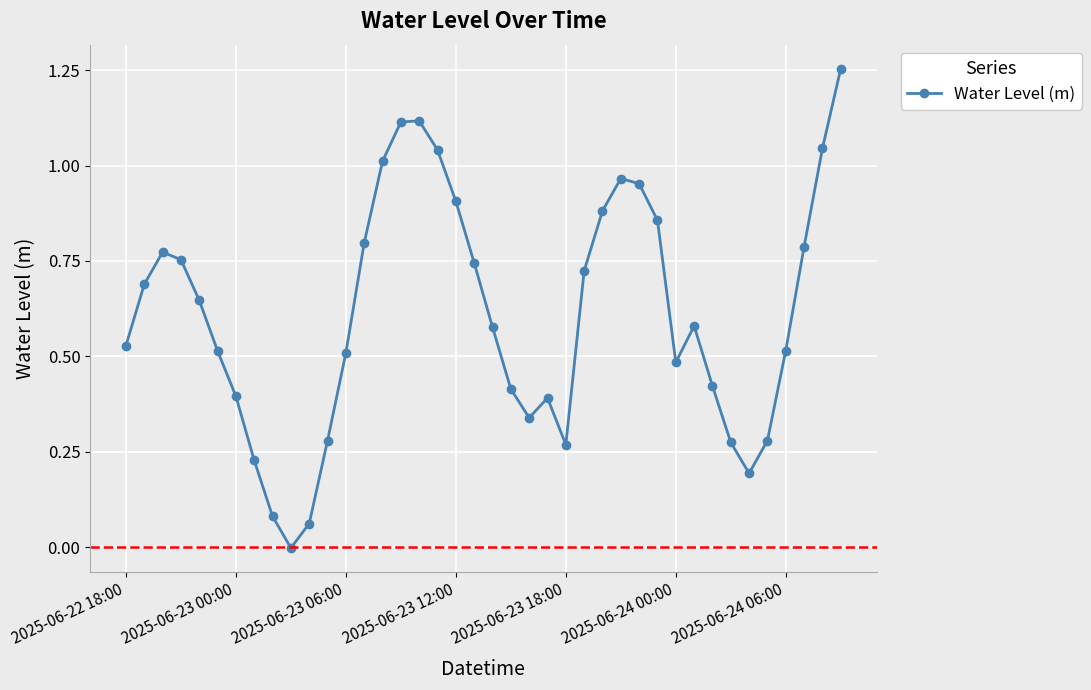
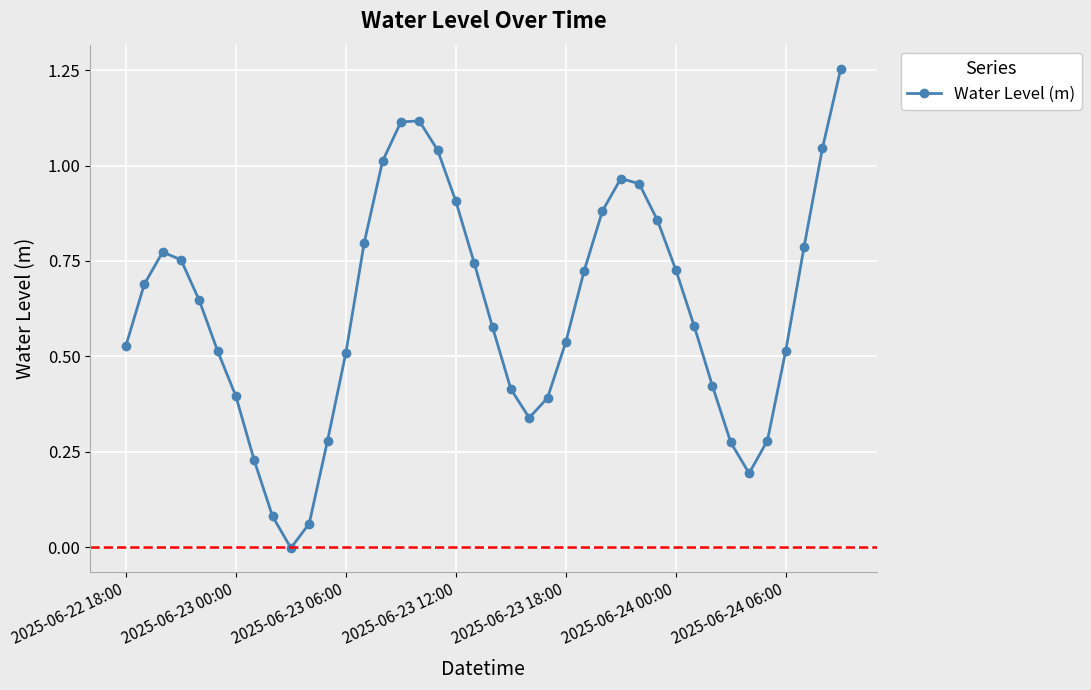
2025-06-23 18:00: 0.27 -> 0.54
2025-06-24 00:00: 0.48 -> 0.73
